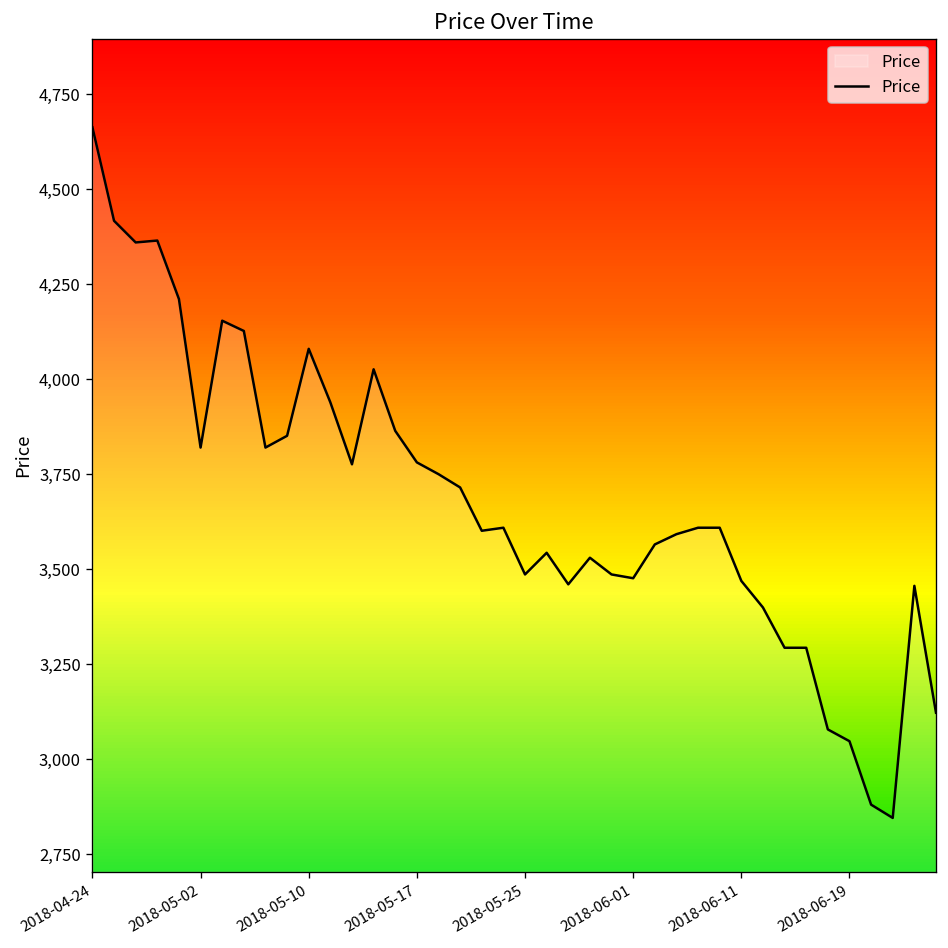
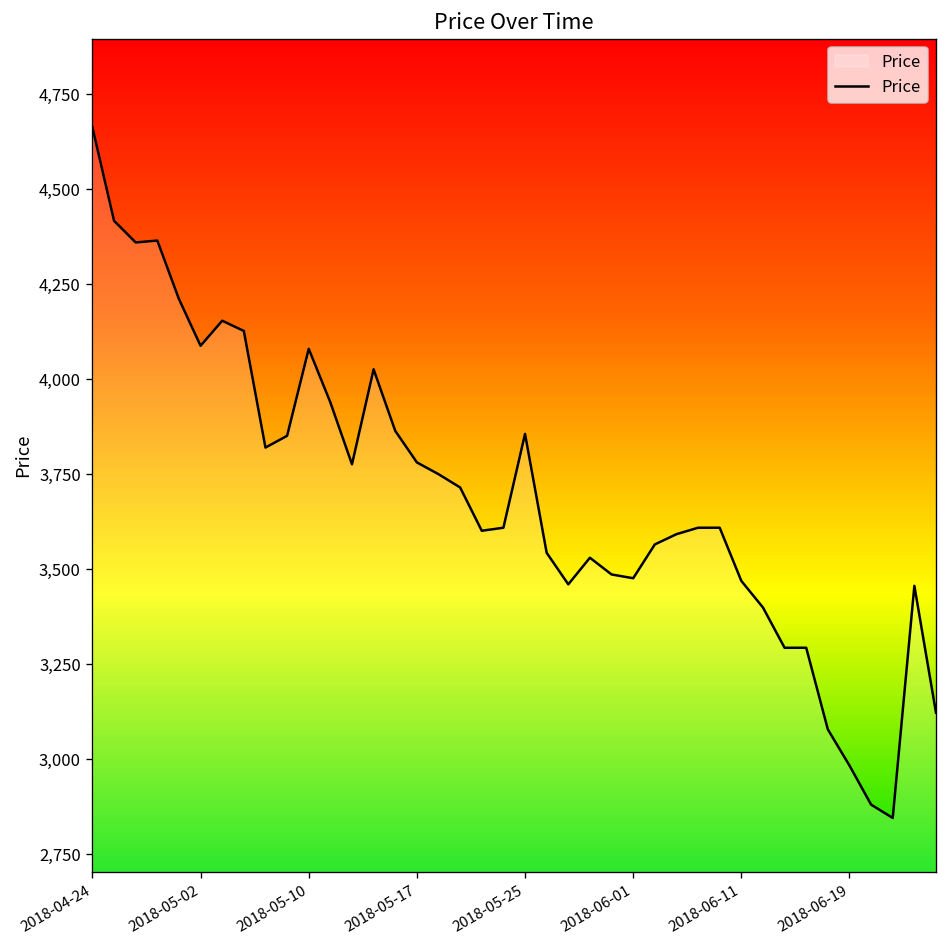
2018-05-02: 3,820 -> 4,090
2018-05-25: 3,490 -> 3,860
2018-06-19: 3,050 -> 2,980
